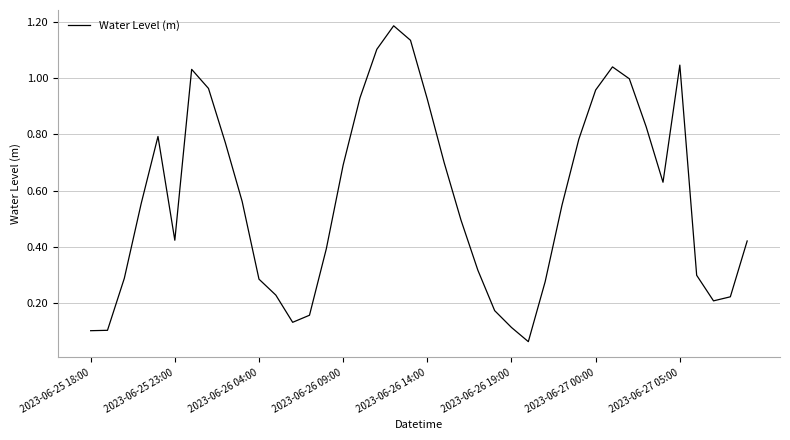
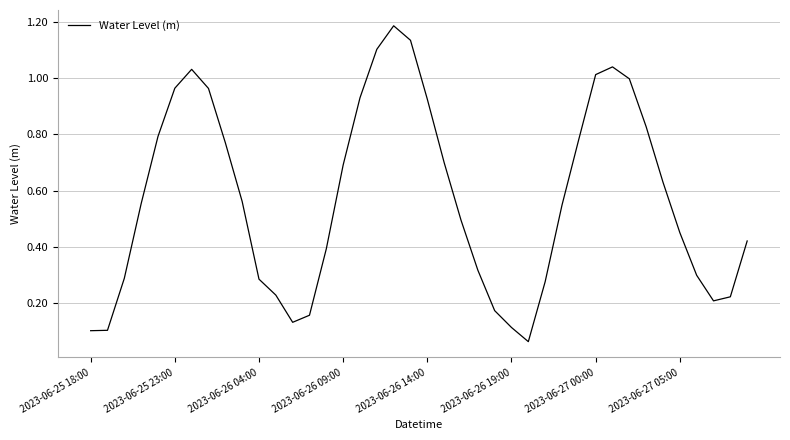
2023-06-25 23:00: 0.42 -> 0.96
2023-06-27 00:00: 0.96 -> 1.01
2023-06-27 05:00: 1.05 -> 0.45
